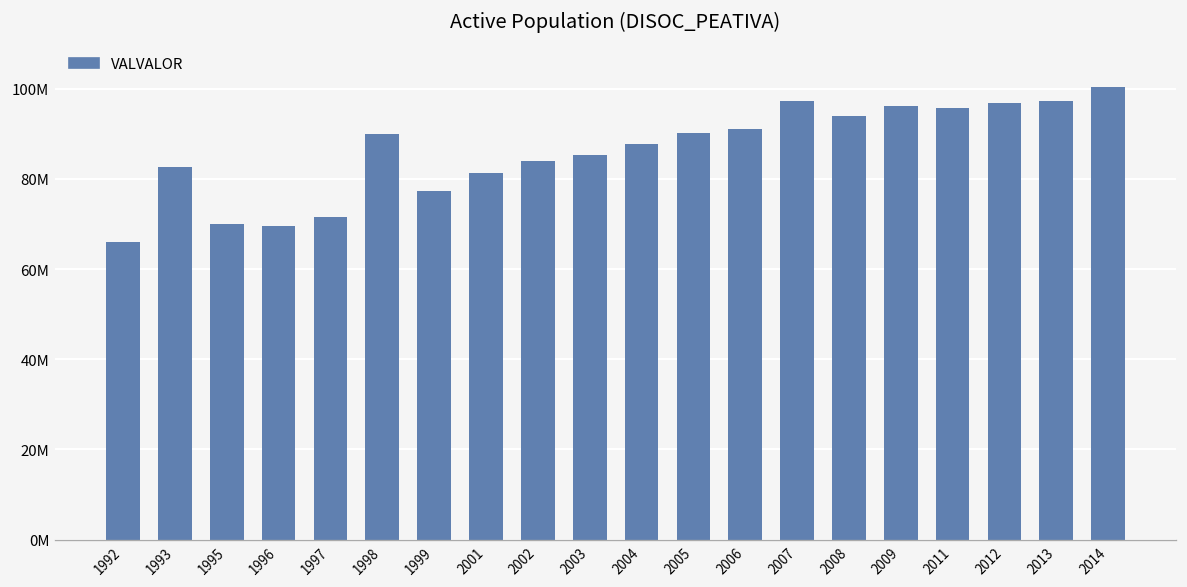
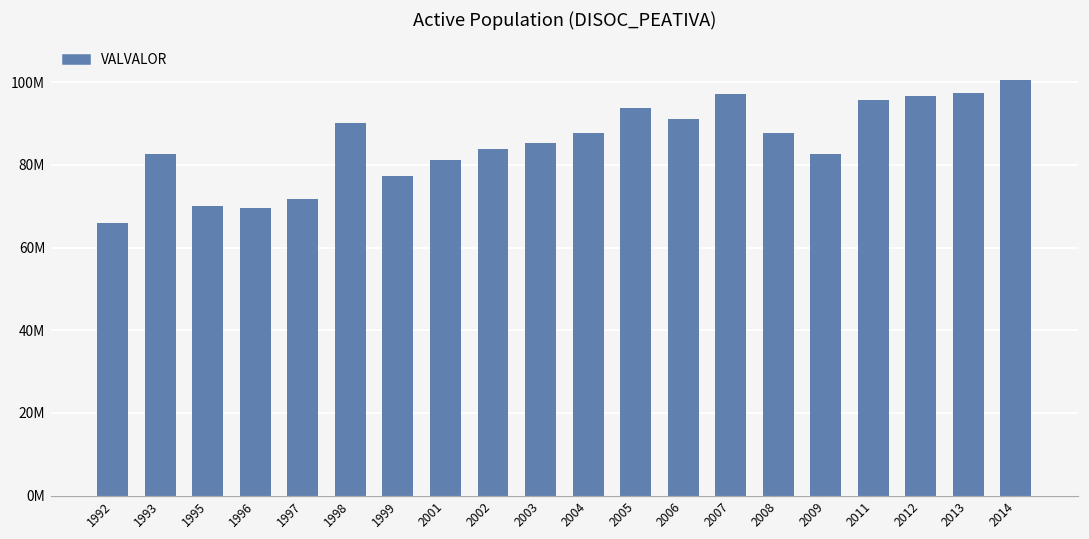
2005: 90000000 -> 94000000
2008: 94000000 -> 88000000
2009: 96000000 -> 83000000
